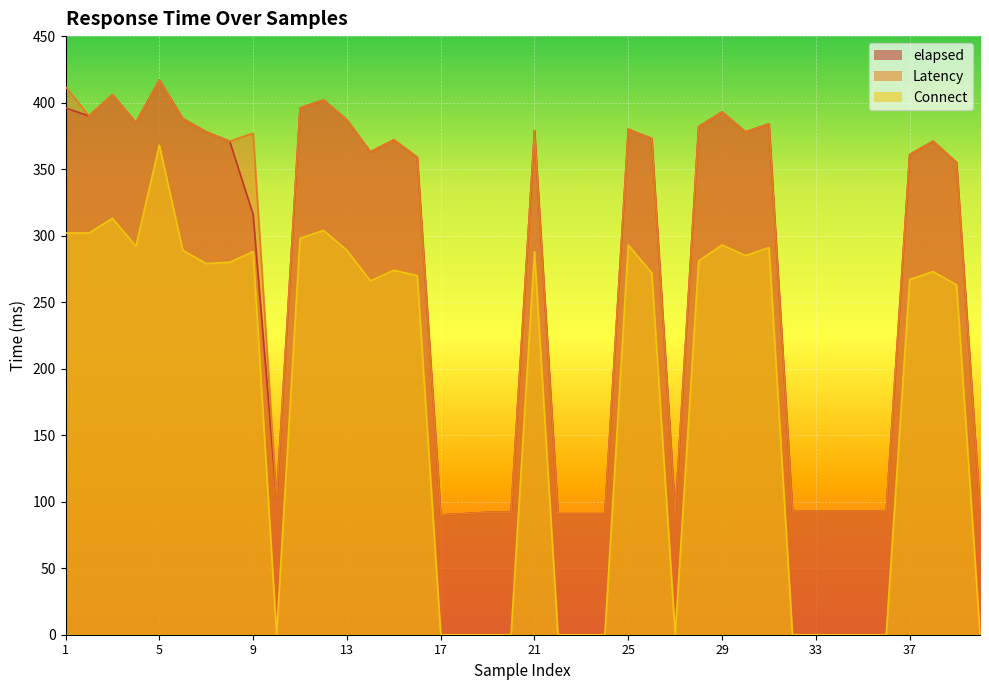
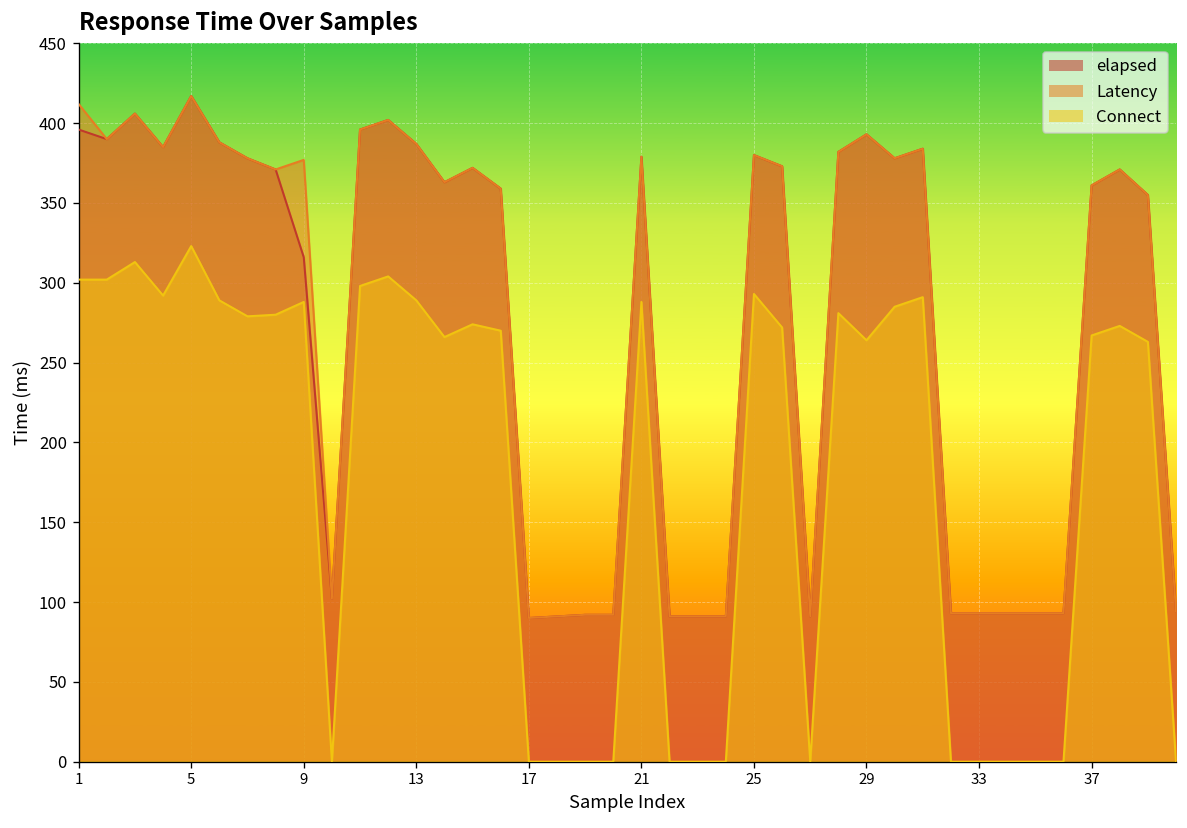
Connect, 5: 368 -> 323
Connect, 29: 293 -> 264
